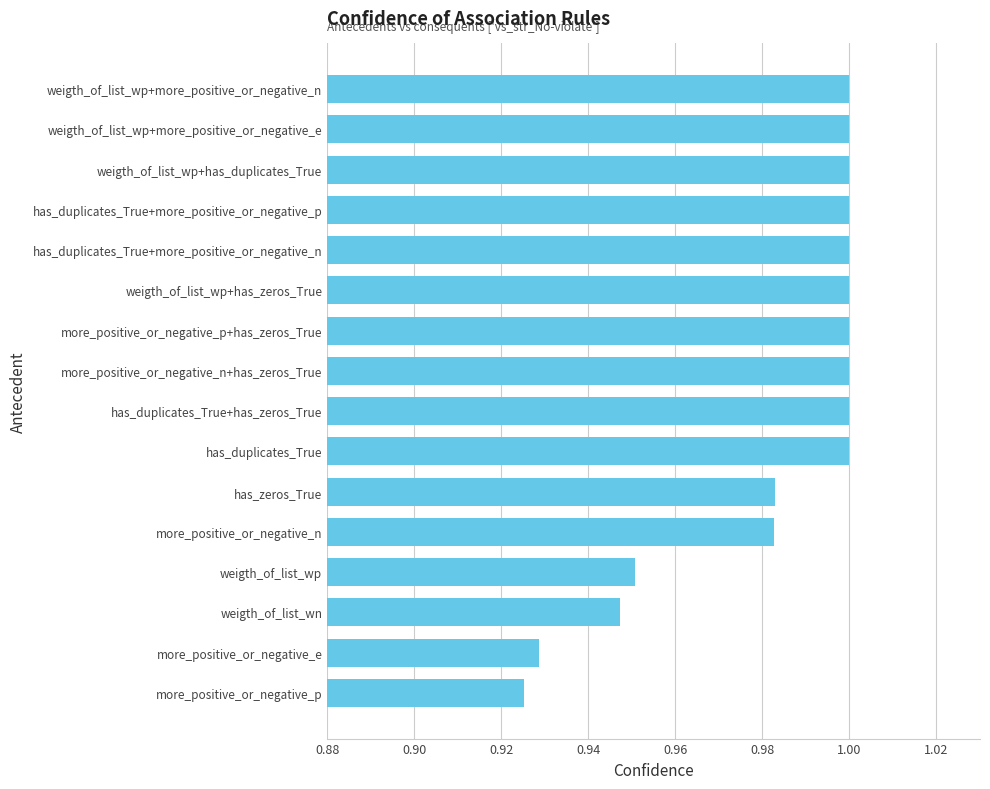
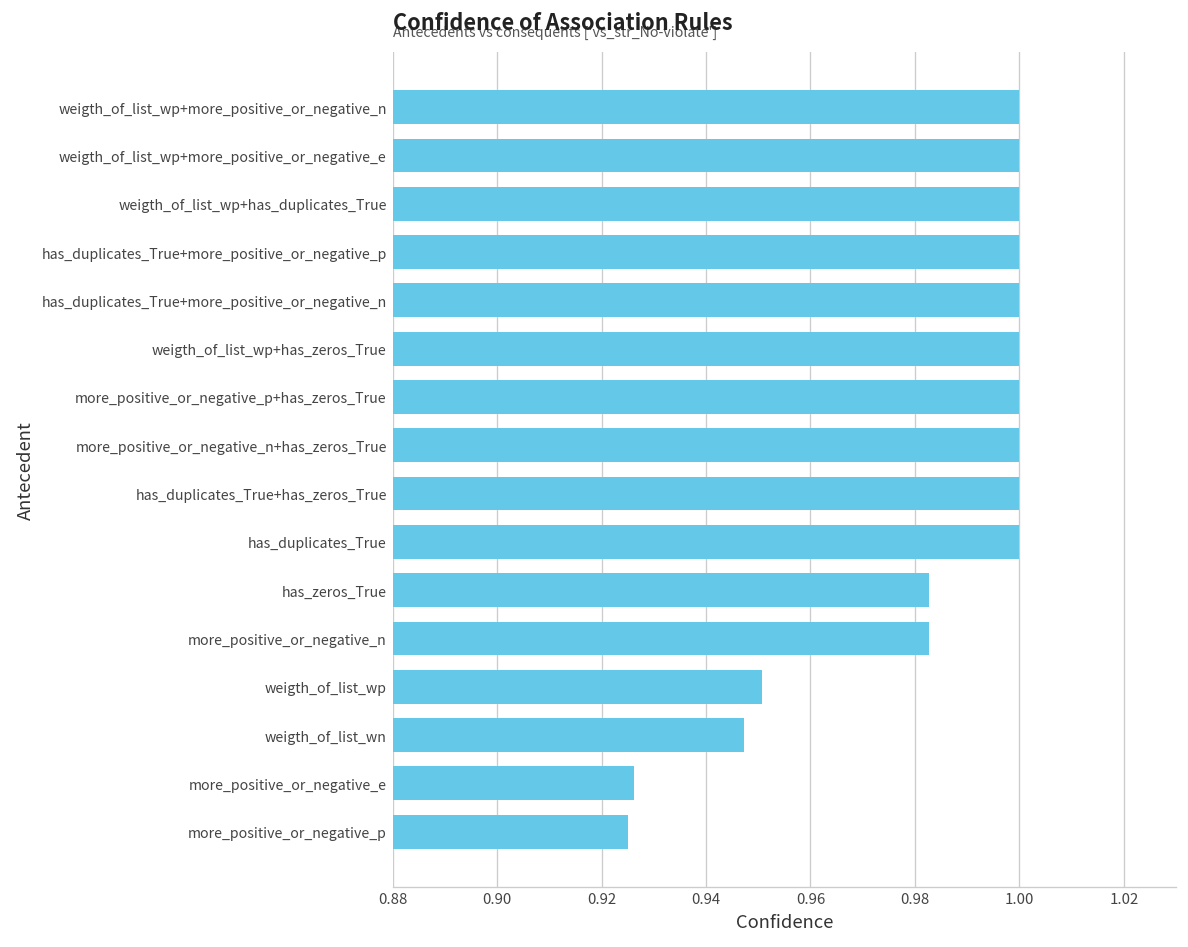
more_positive_or_negative_e: 0.929 -> 0.926
